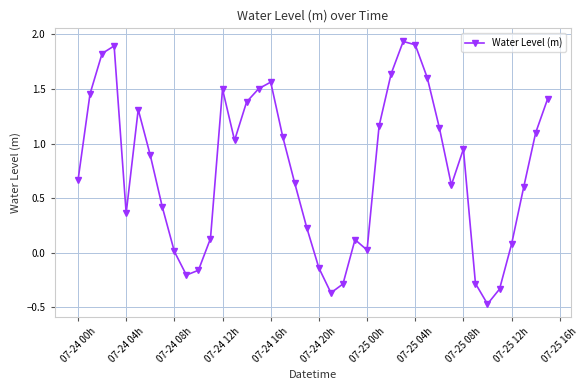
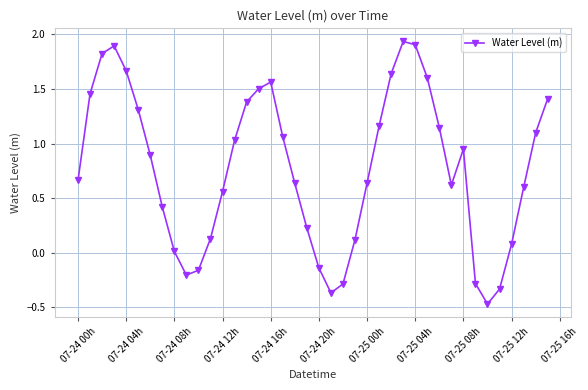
07-24 04h: 0.36 -> 1.67
07-24 12h: 1.50 -> 0.56
07-25 00h: 0.02 -> 0.64
